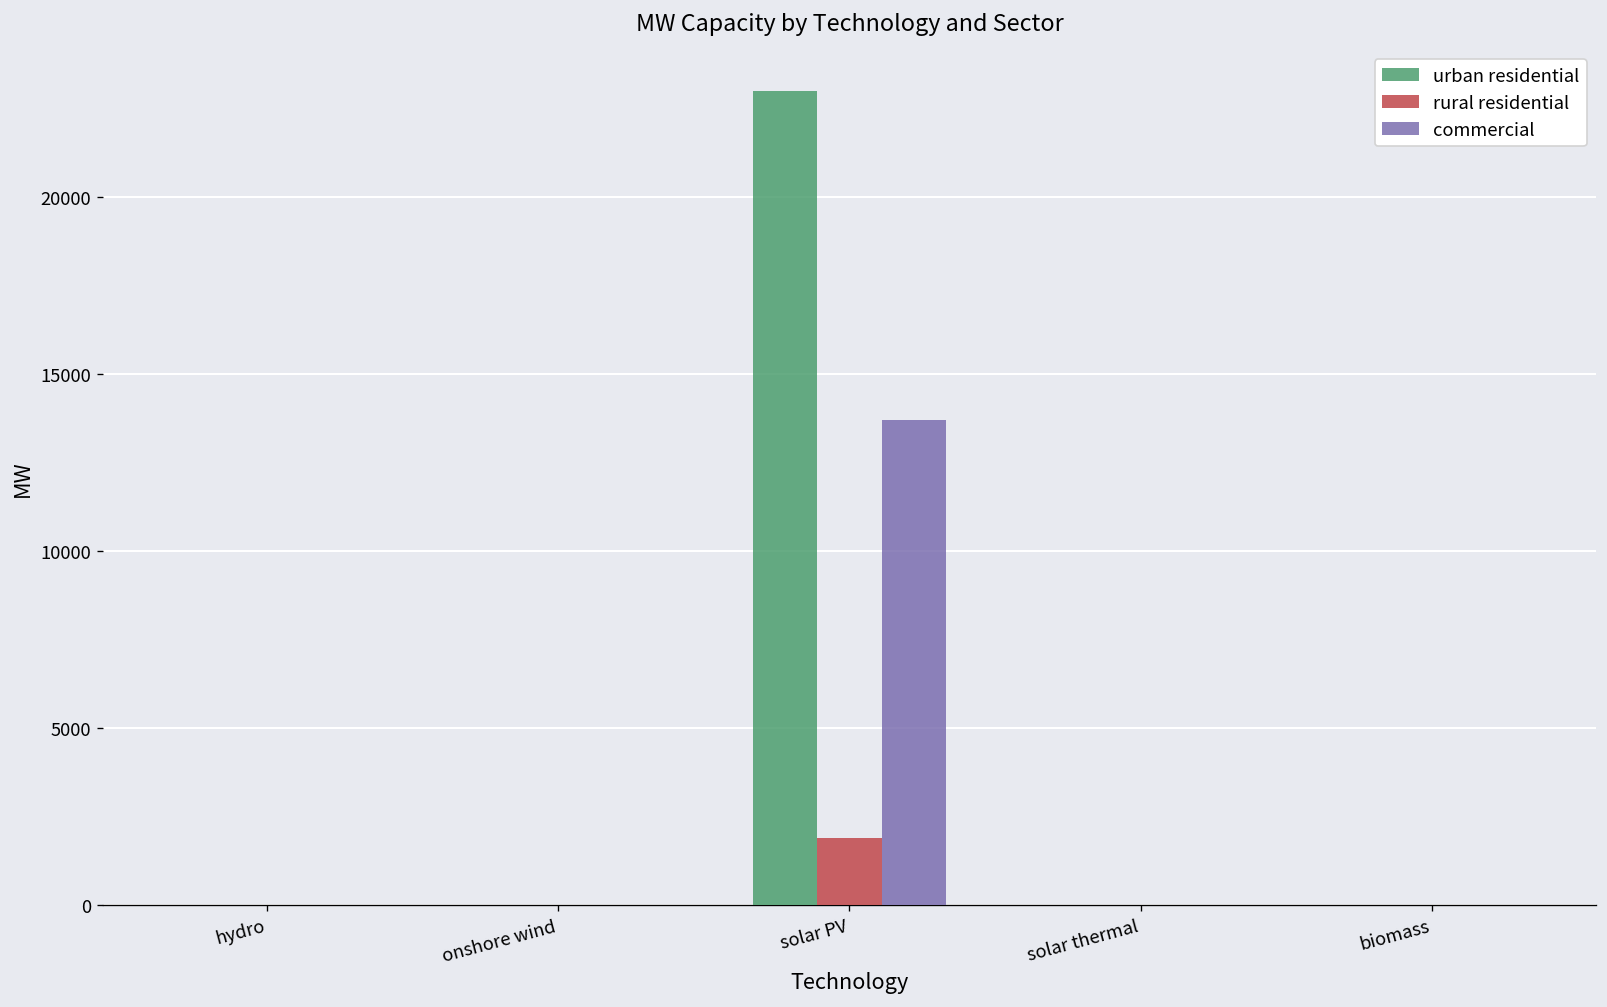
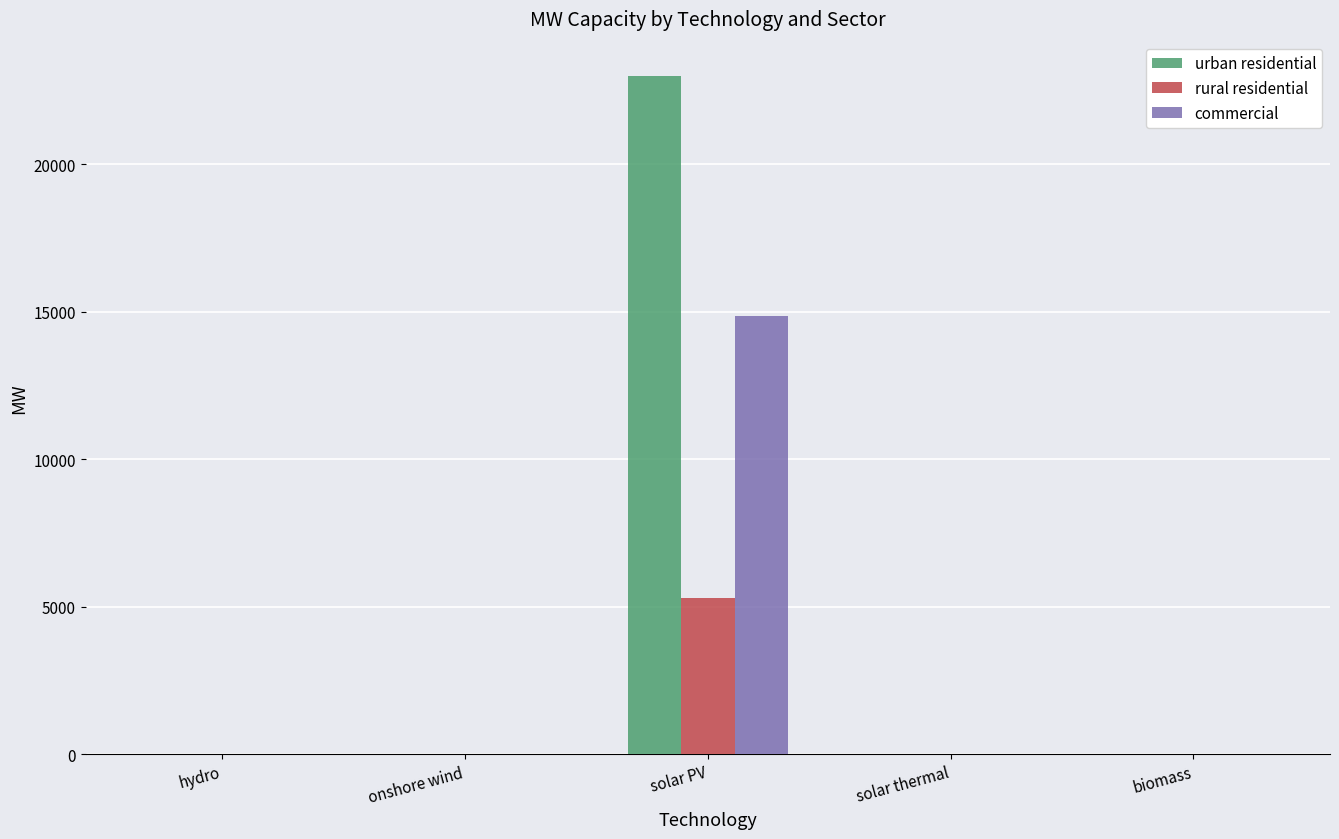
rural residential, solar PV: 1900 -> 5300
commercial, solar PV: 13700 -> 14800
